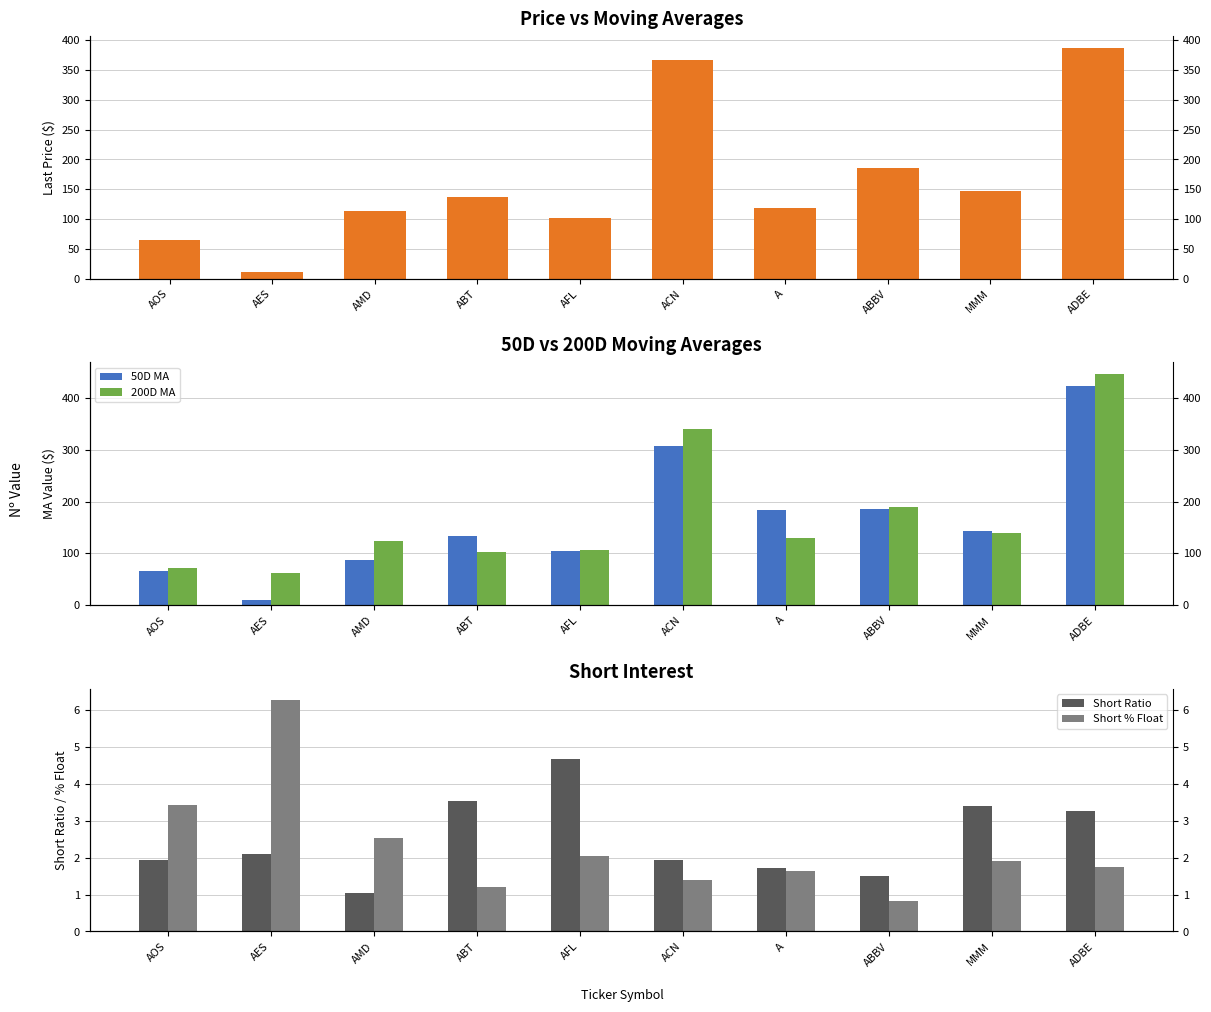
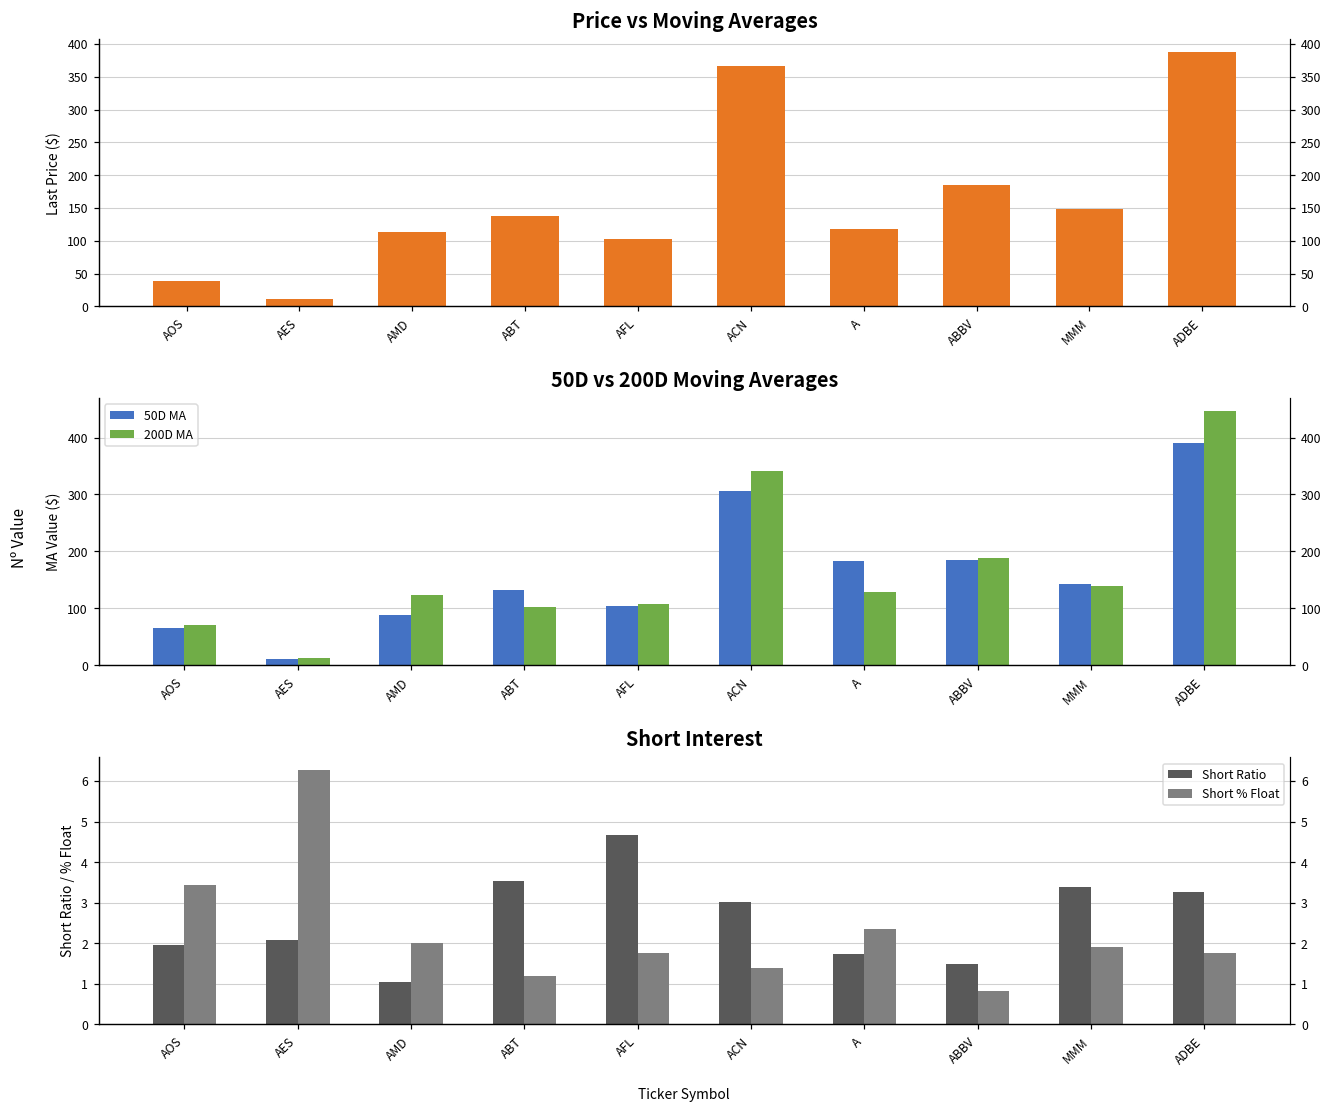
Price vs Moving Averages, AOS: 70 -> 40
50D vs 200D Moving Averages, 200D MA, AES: 60 -> 10
50D vs 200D Moving Averages, 50D MA, ADBE: 420 -> 390
Short Interest, Short % Float, AMD: 2.5 -> 2.0
Short Interest, Short % Float, AFL: 2.0 -> 1.8
Short Interest, Short Ratio, ACN: 1.9 -> 3.0
Short Interest, Short % Float, A: 1.6 -> 2.4
